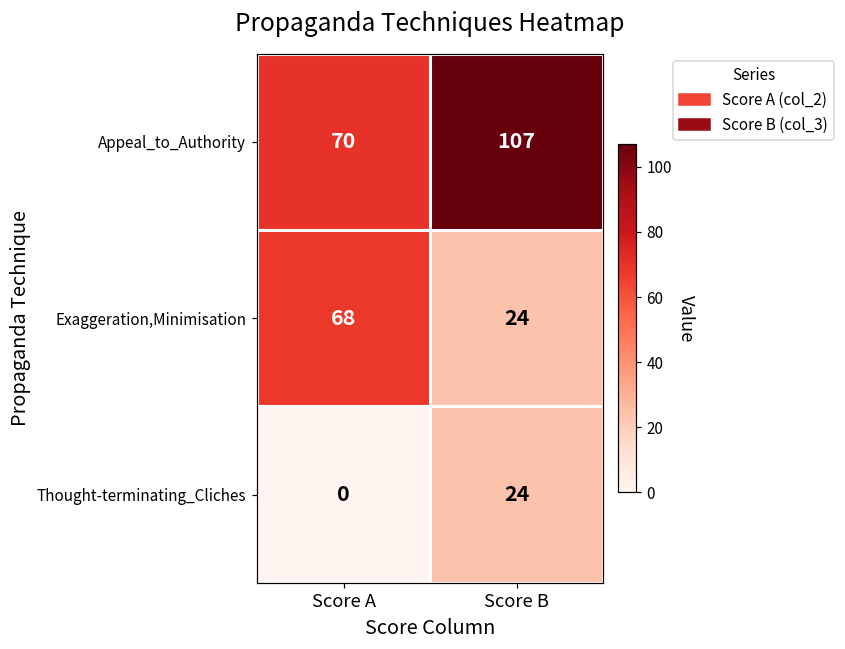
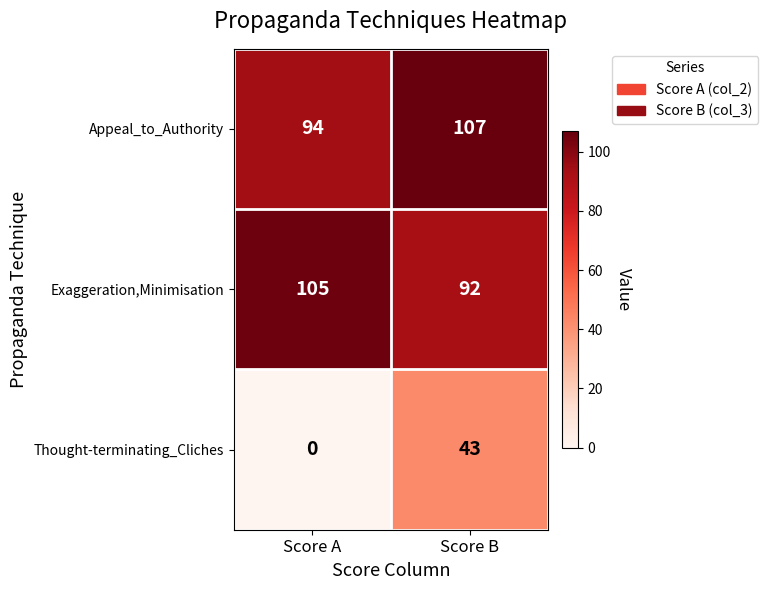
Appeal_to_Authority, Score A: 70 -> 94
Exaggeration,Minimisation, Score A: 68 -> 105
Exaggeration,Minimisation, Score B: 24 -> 92
Thought-terminating_Cliches, Score B: 24 -> 43
